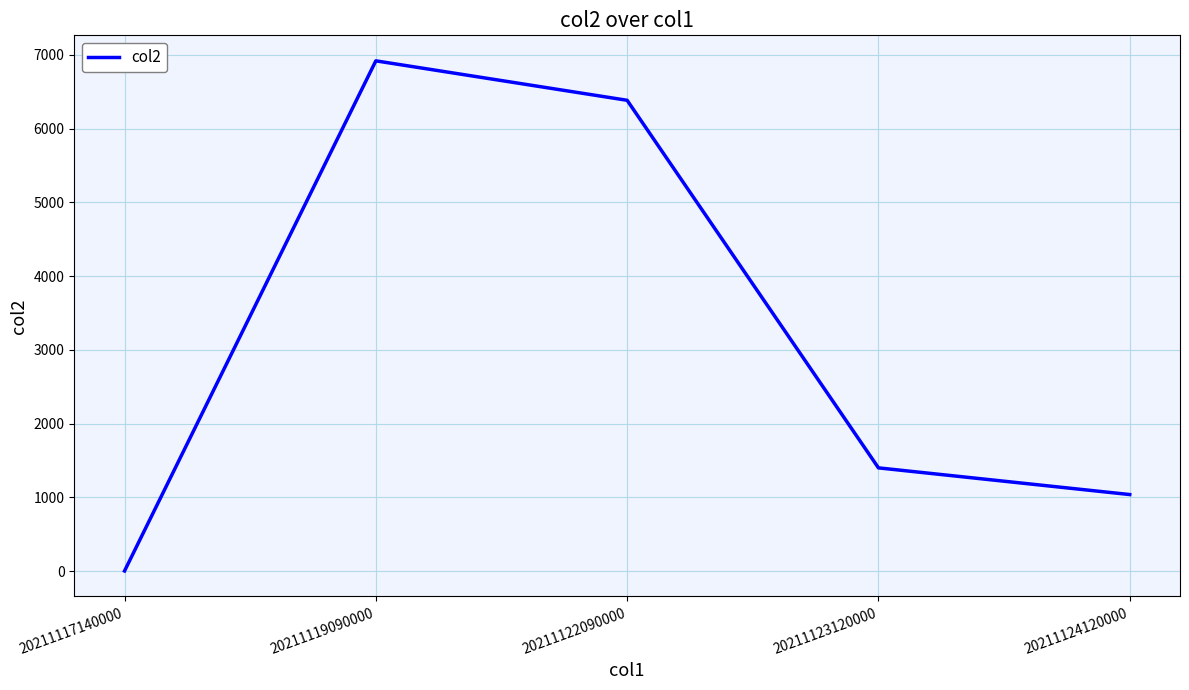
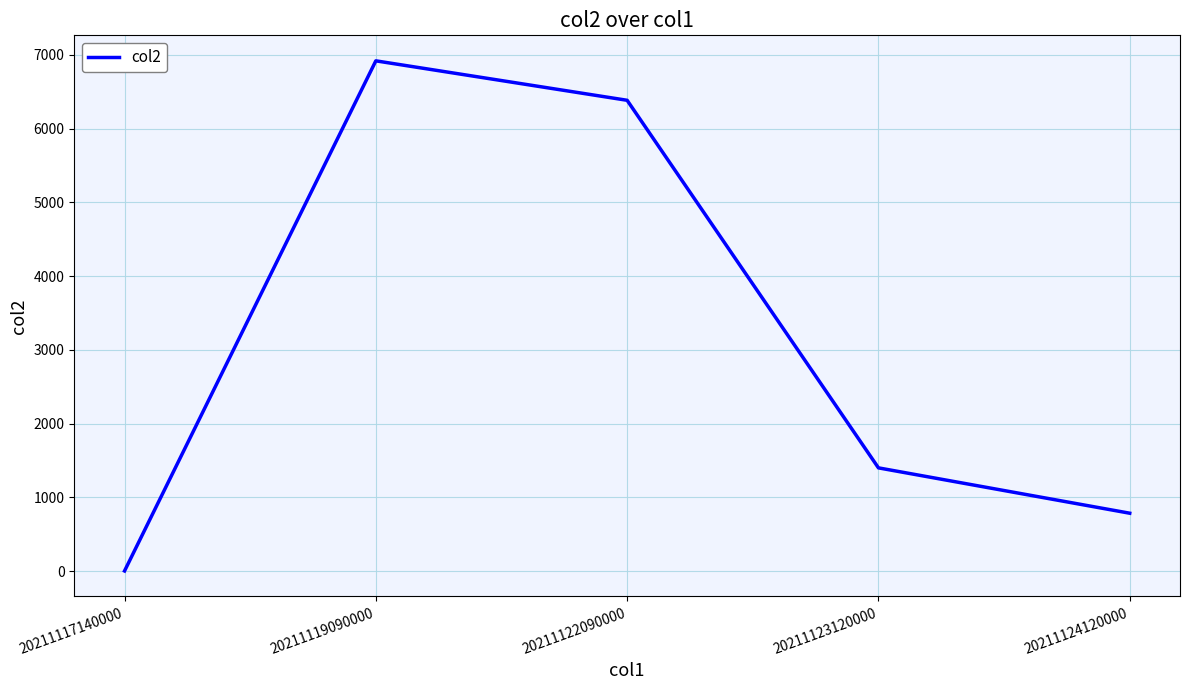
20211124120000: 1000 -> 800
